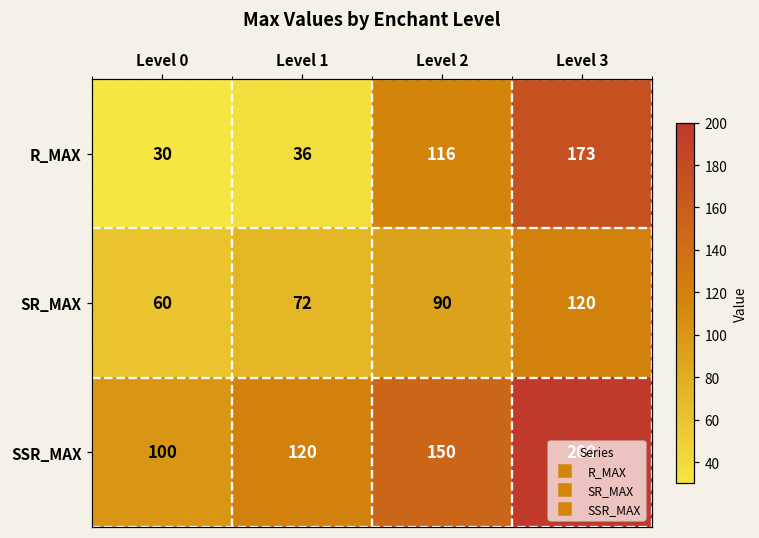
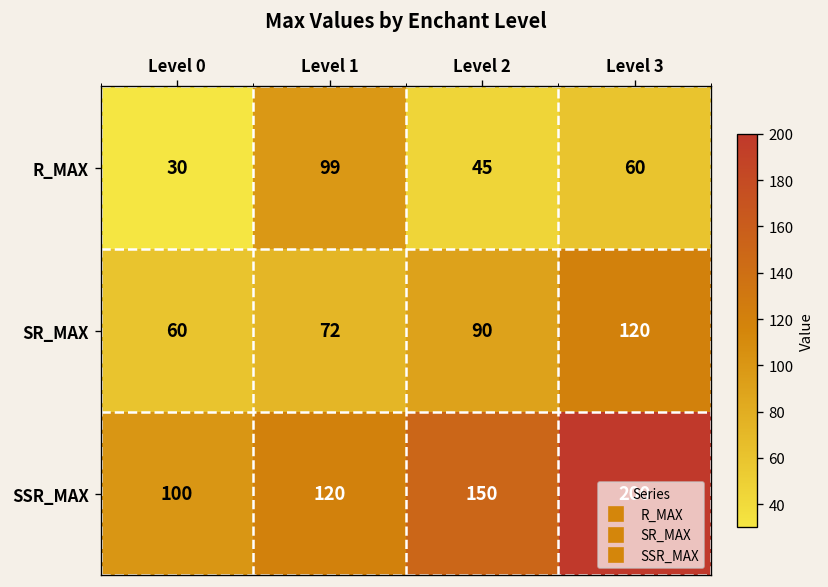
R_MAX, Level 1: 36 -> 99
R_MAX, Level 2: 116 -> 45
R_MAX, Level 3: 173 -> 60
